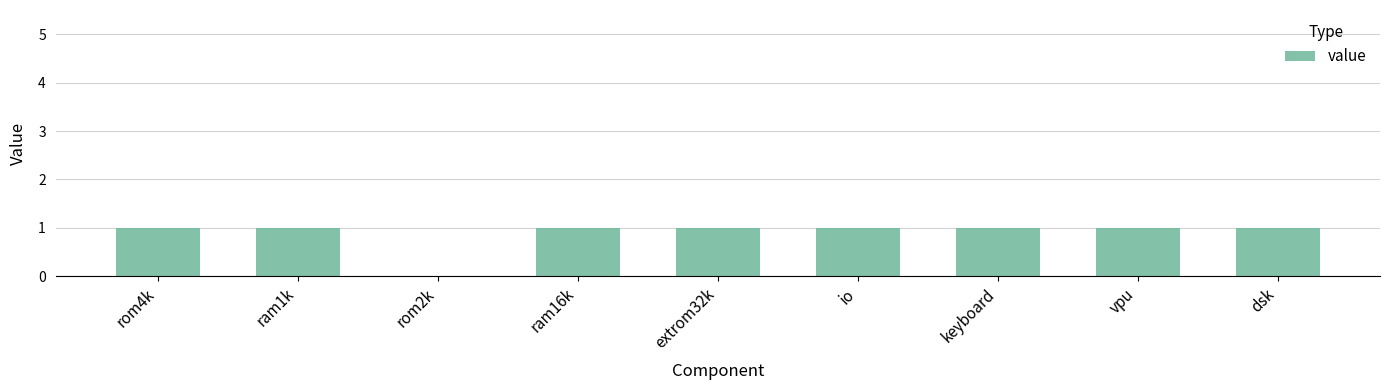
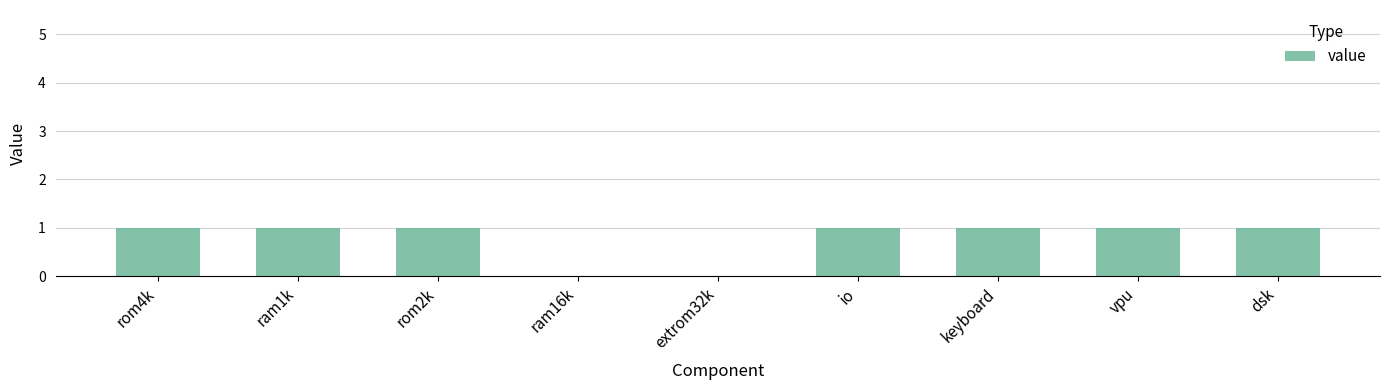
rom2k: 0 -> 1
ram16k: 1 -> 0
extrom32k: 1 -> 0
